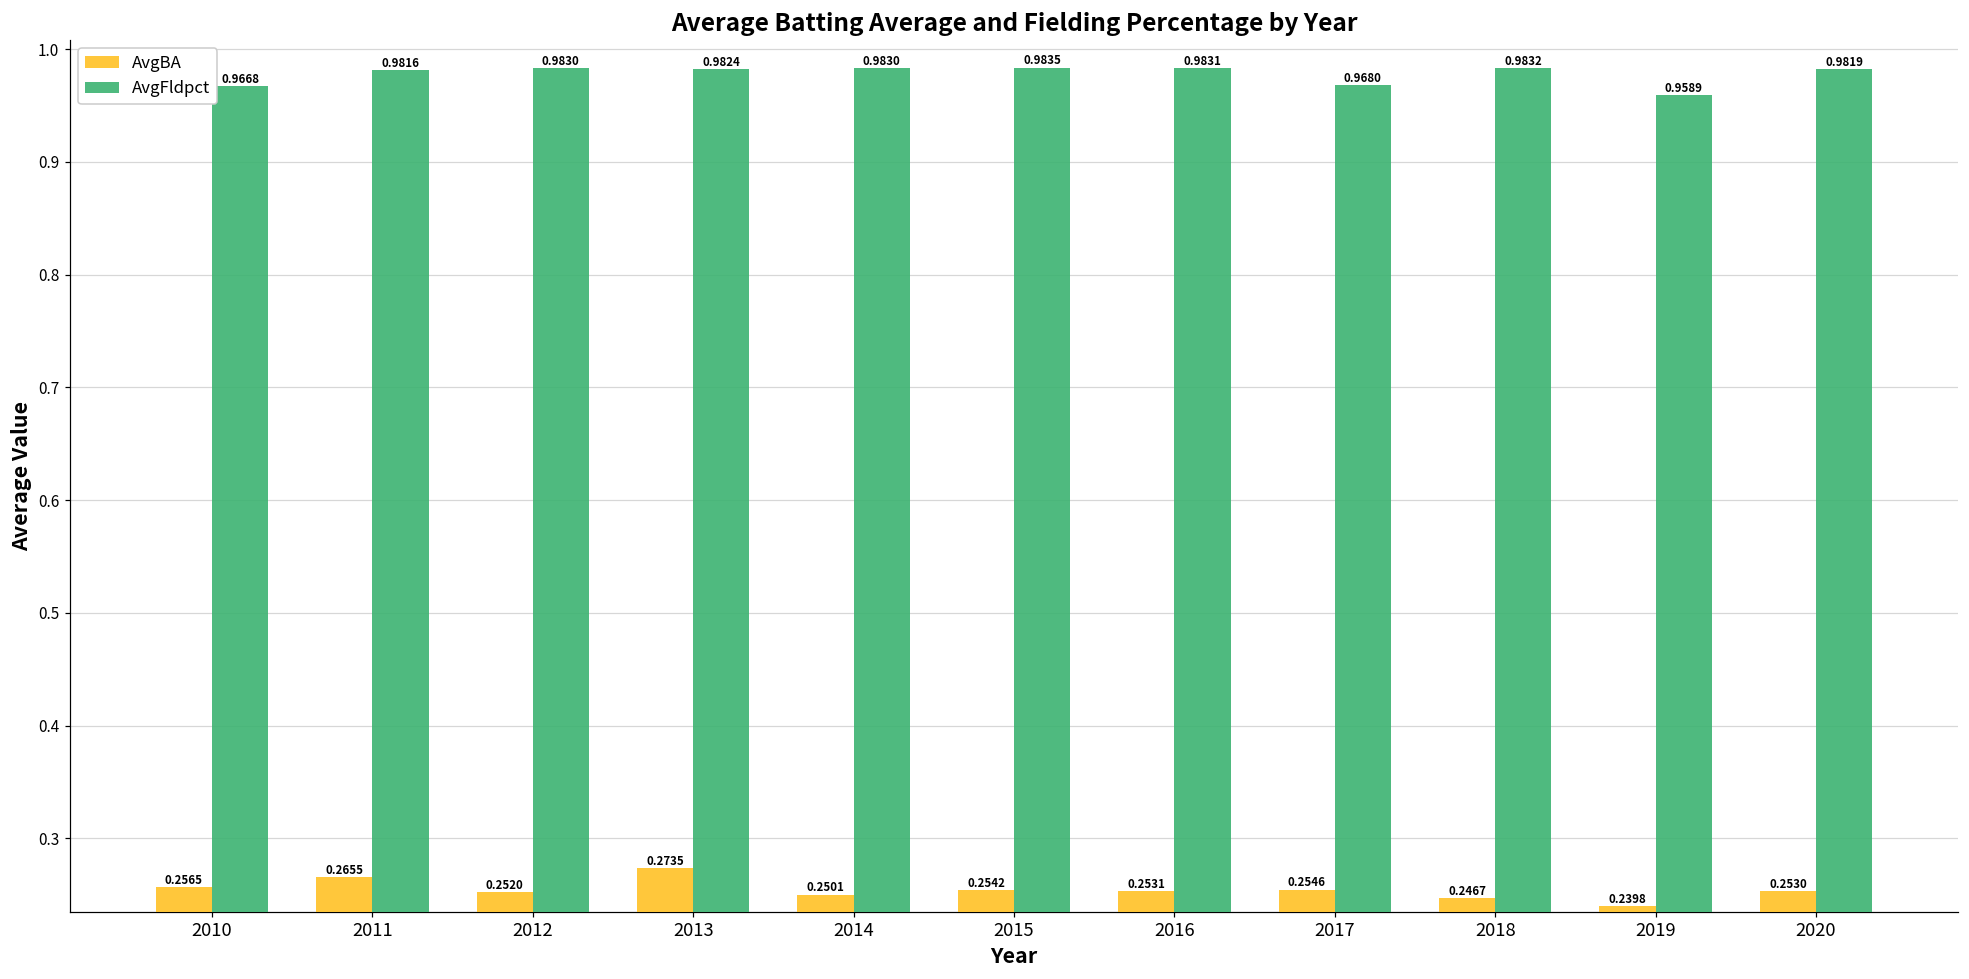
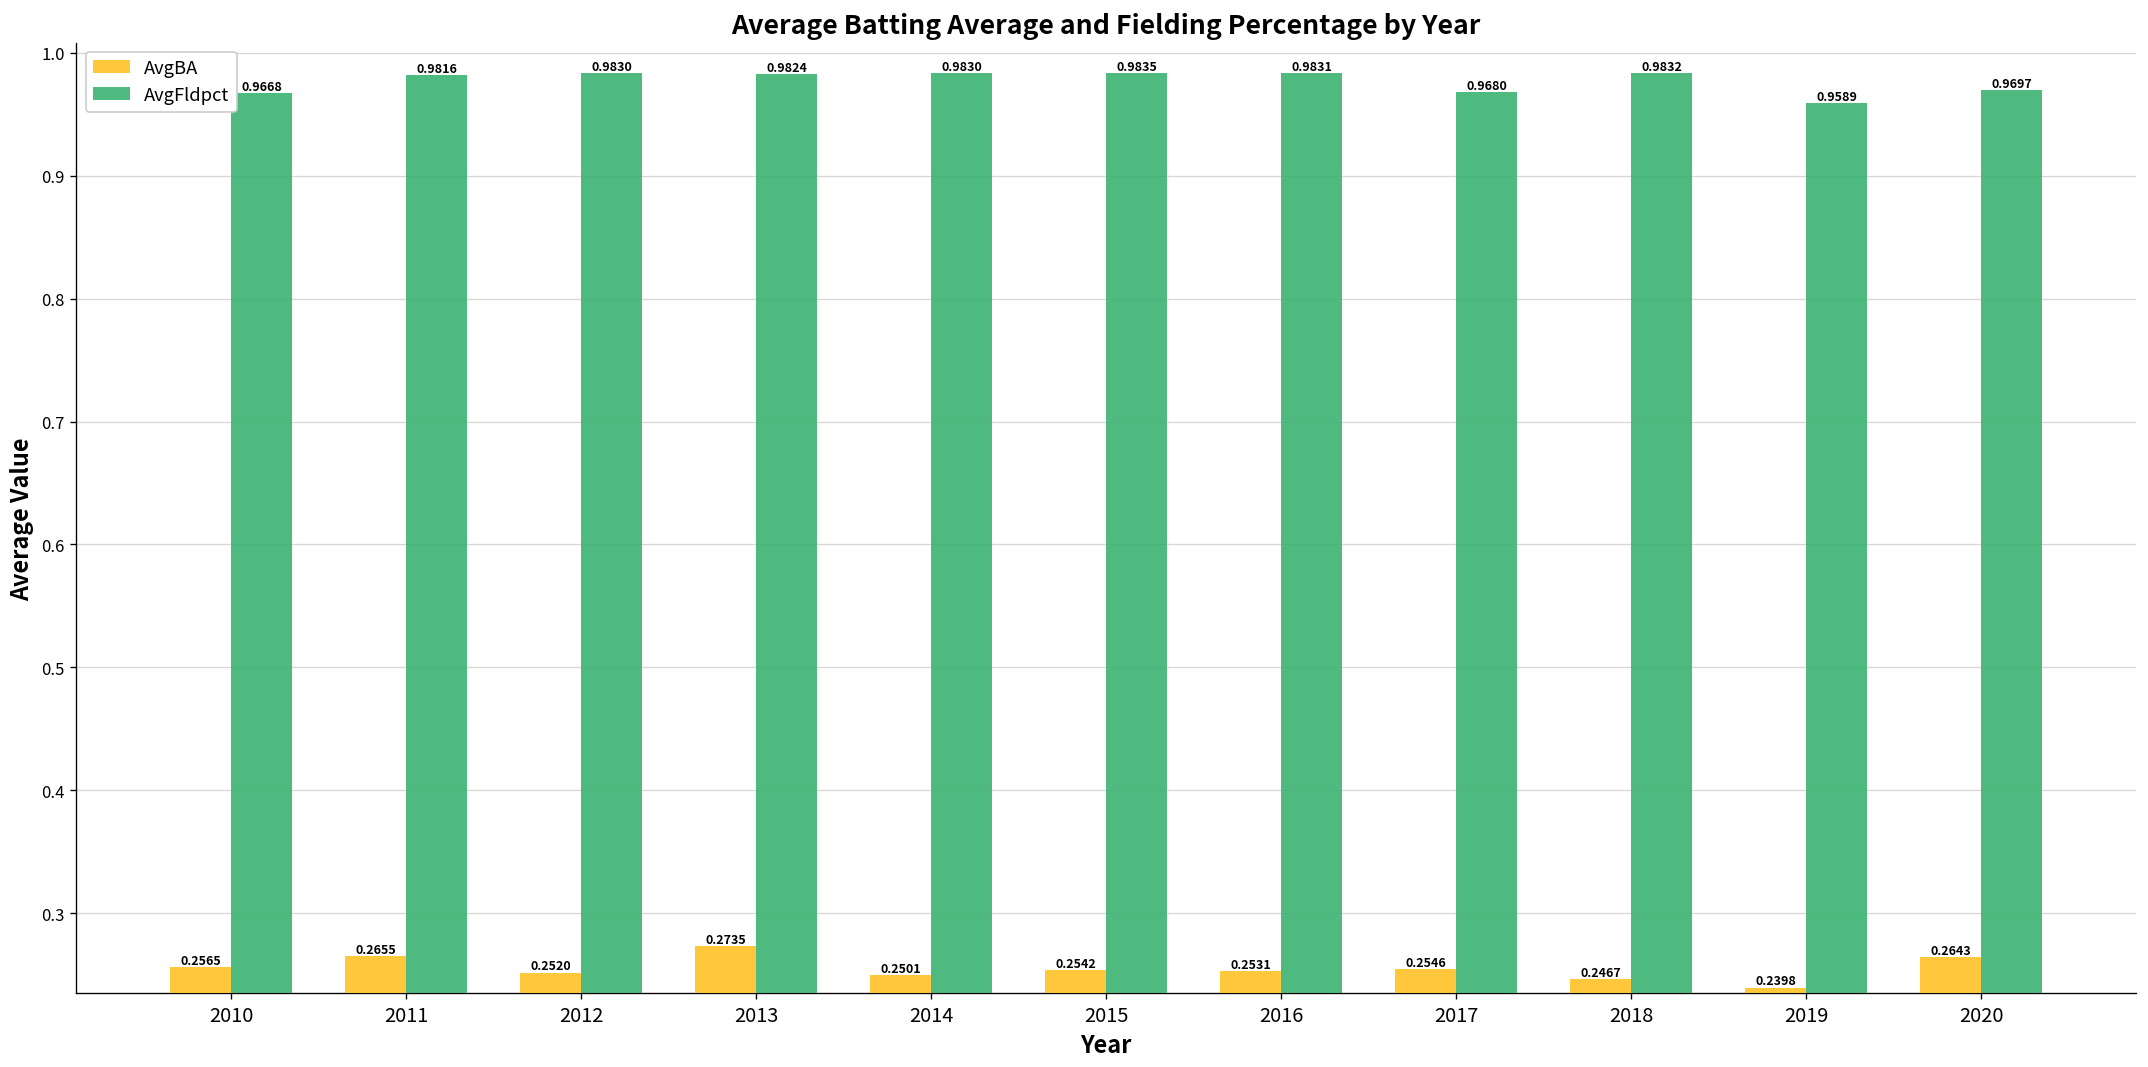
AvgBA, 2020: 0.2530 -> 0.2643
AvgFldpct, 2020: 0.9819 -> 0.9697
